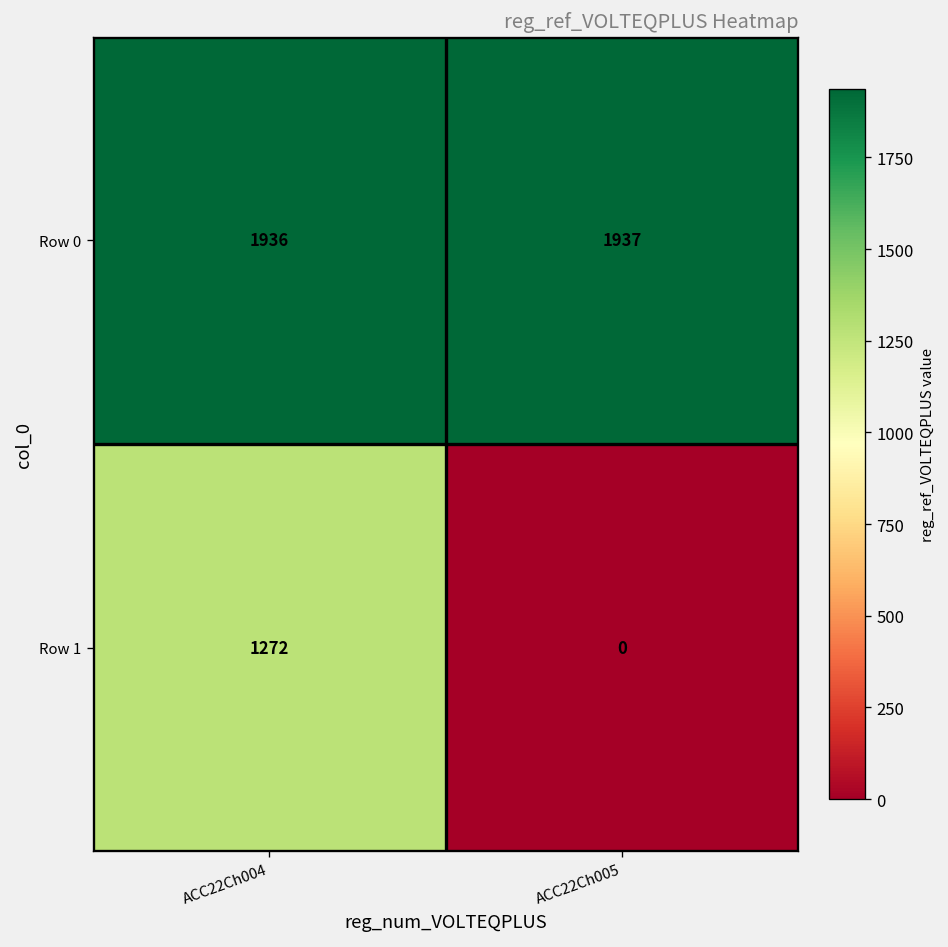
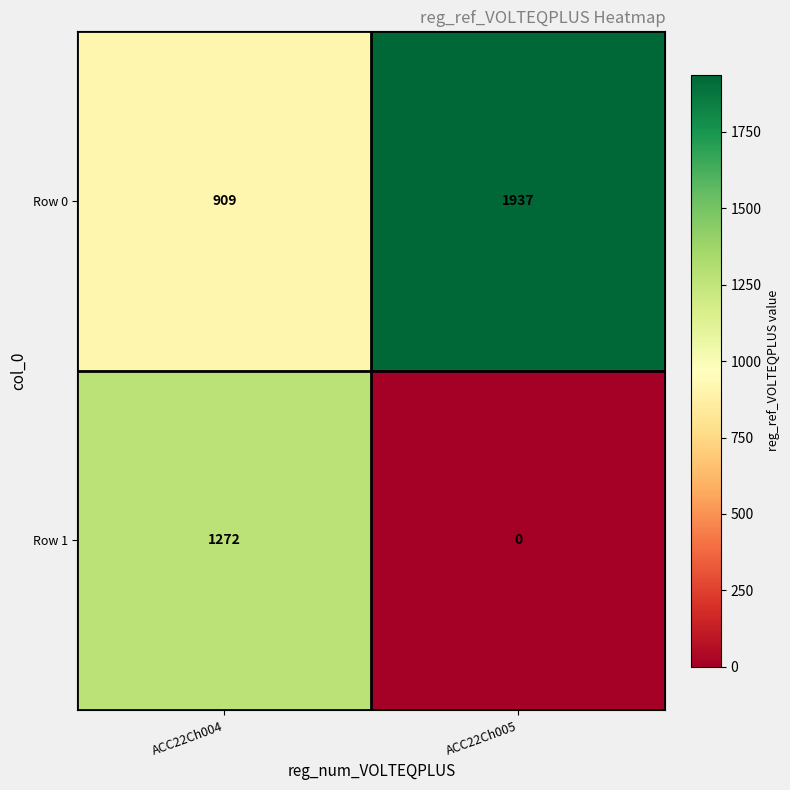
Row 0, ACC22Ch004: 1936 -> 909
